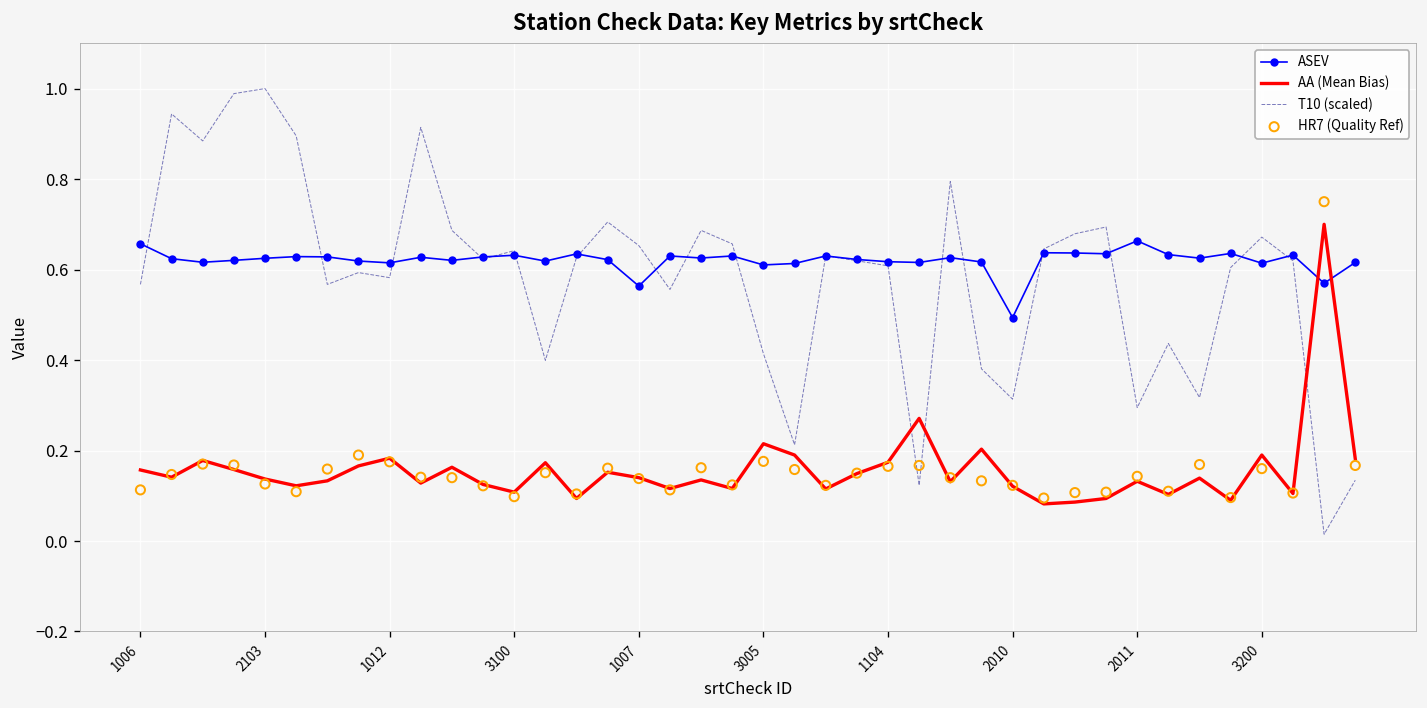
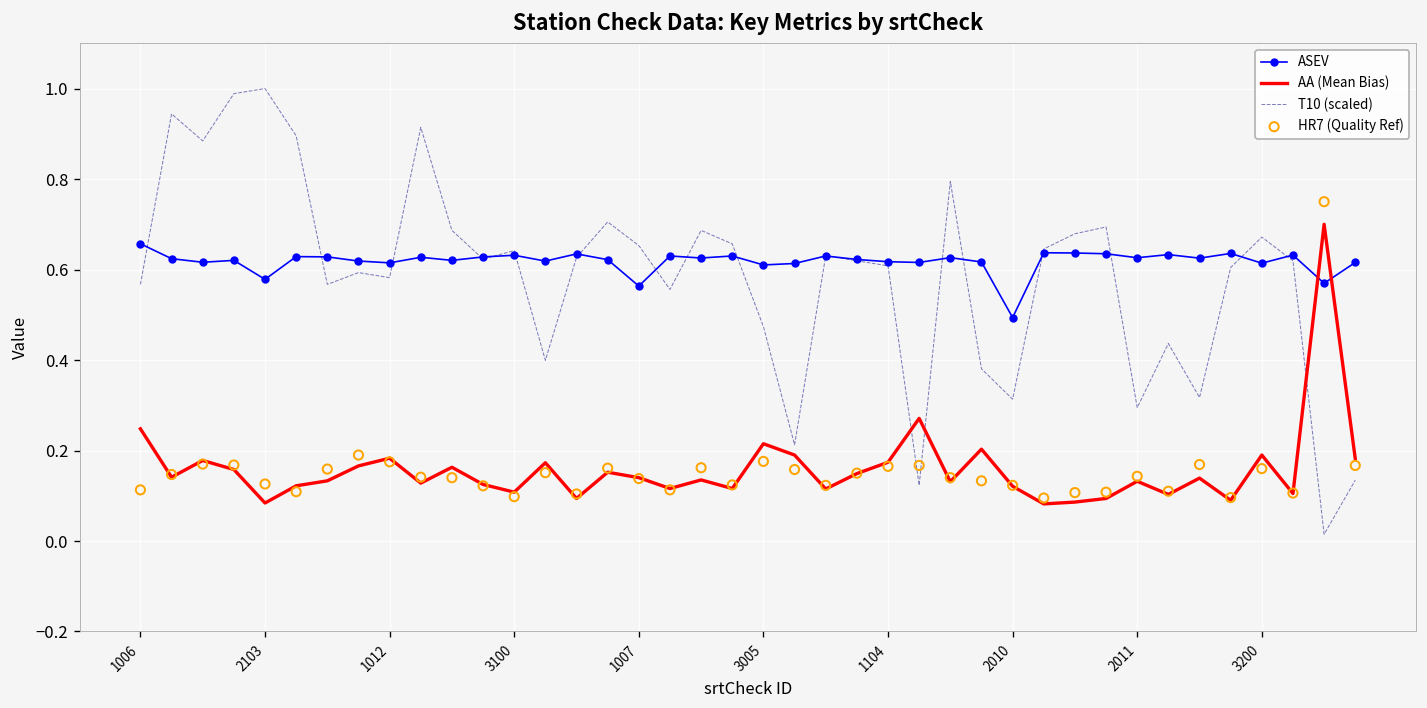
AA (Mean Bias), 1006: 0.16 -> 0.25
ASEV, 2103: 0.62 -> 0.58
AA (Mean Bias), 2103: 0.14 -> 0.08
T10 (scaled), 3005: 0.41 -> 0.47
ASEV, 2011: 0.66 -> 0.63
